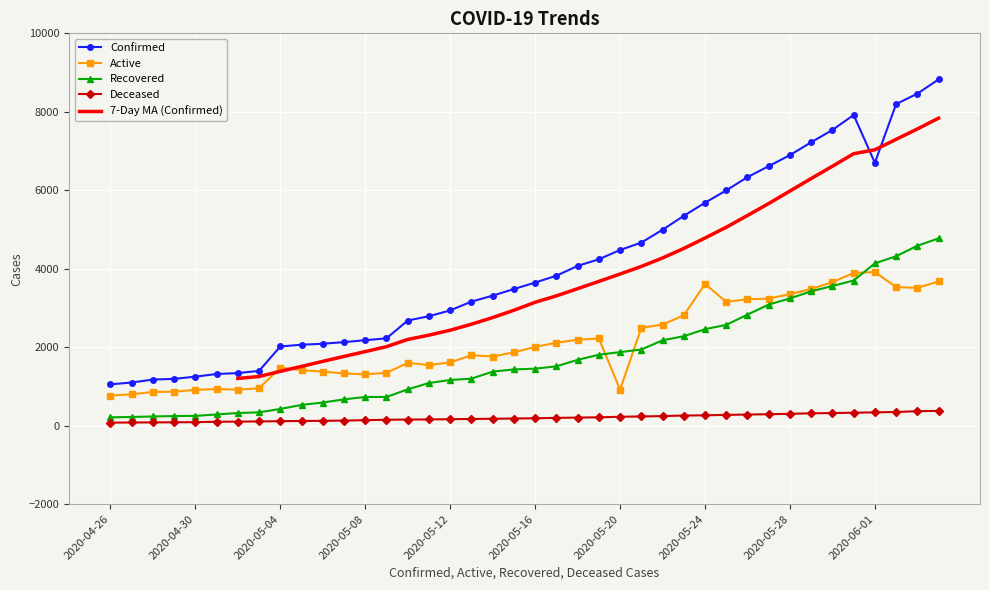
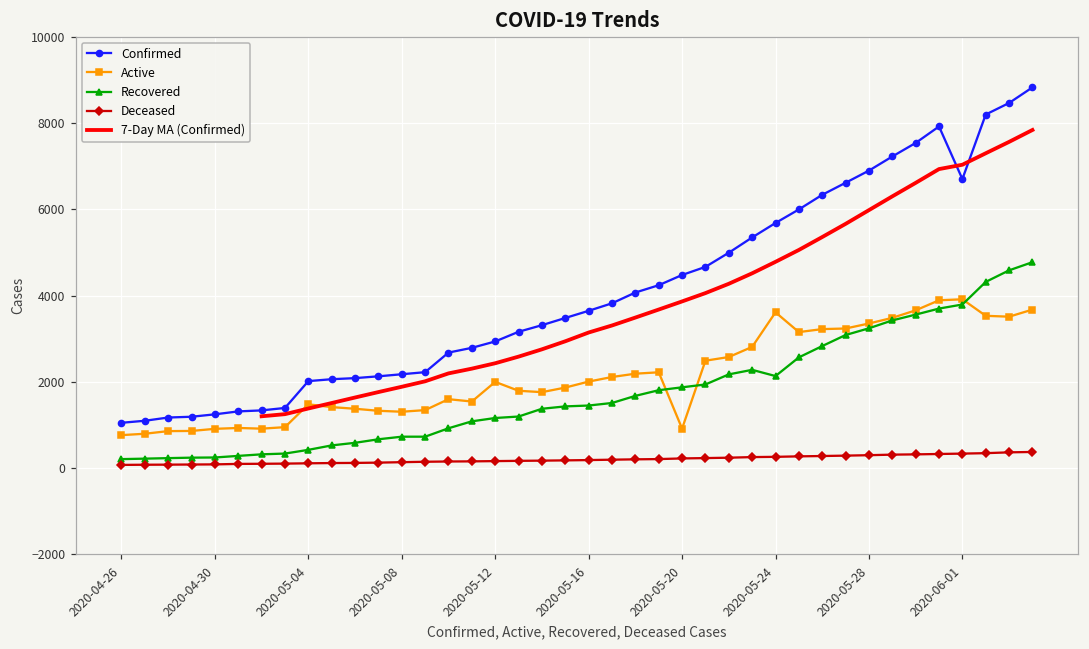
Active, 2020-05-12: 1600 -> 2000
Recovered, 2020-05-24: 2500 -> 2100
Recovered, 2020-06-01: 4100 -> 3800
